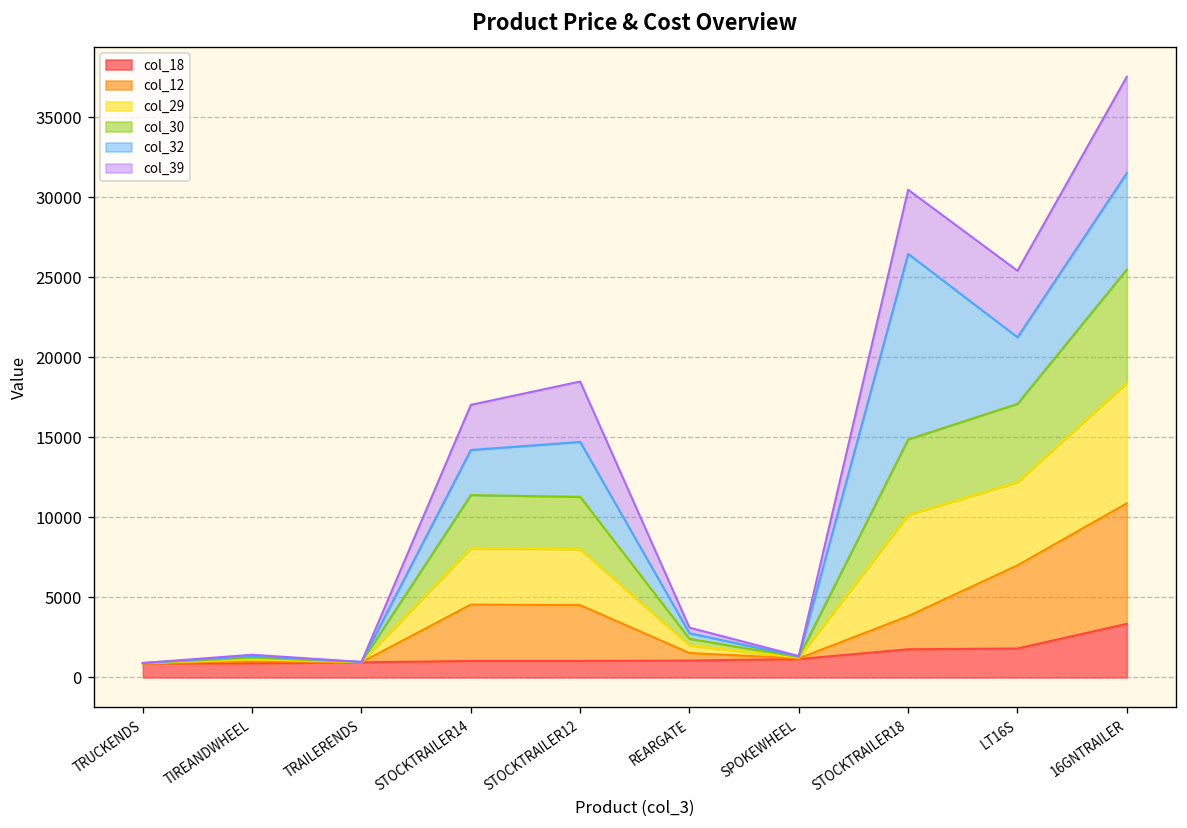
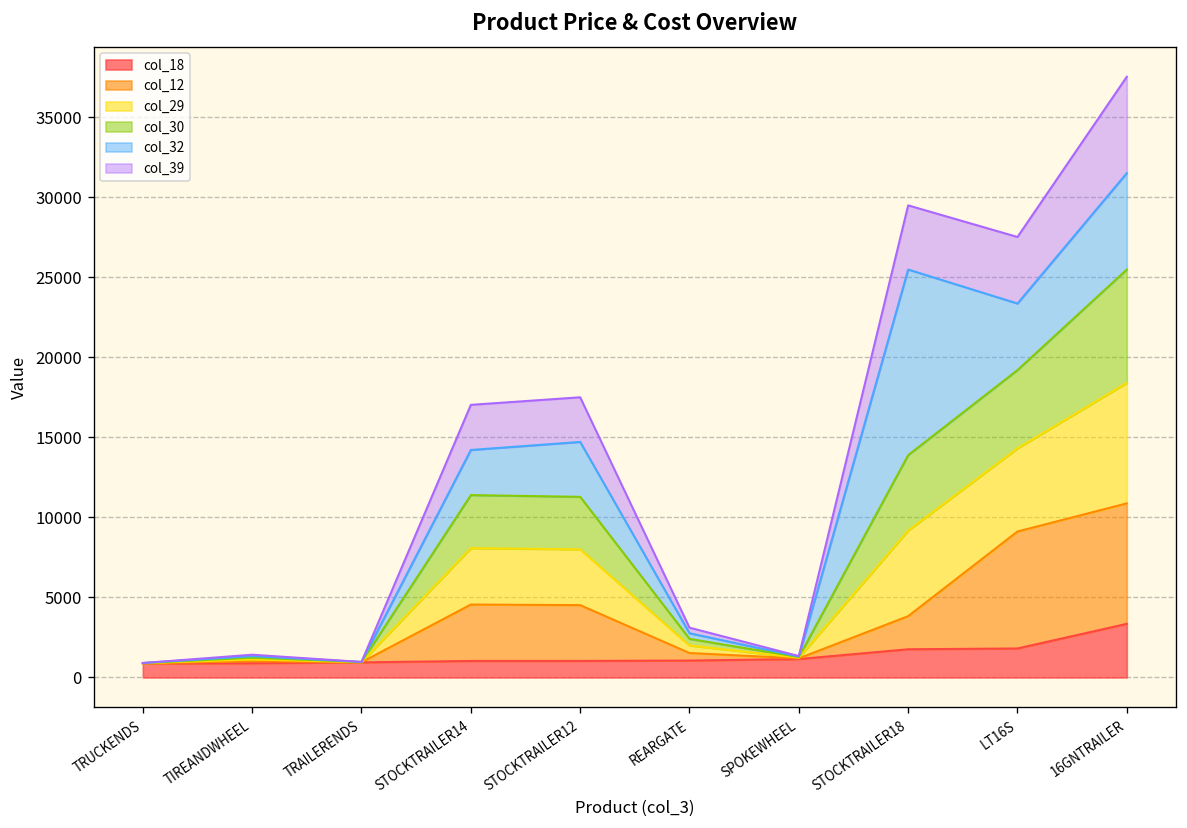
col_39, STOCKTRAILER12: 3800 -> 2800
col_29, STOCKTRAILER18: 6300 -> 5300
col_12, LT16S: 5200 -> 7300
